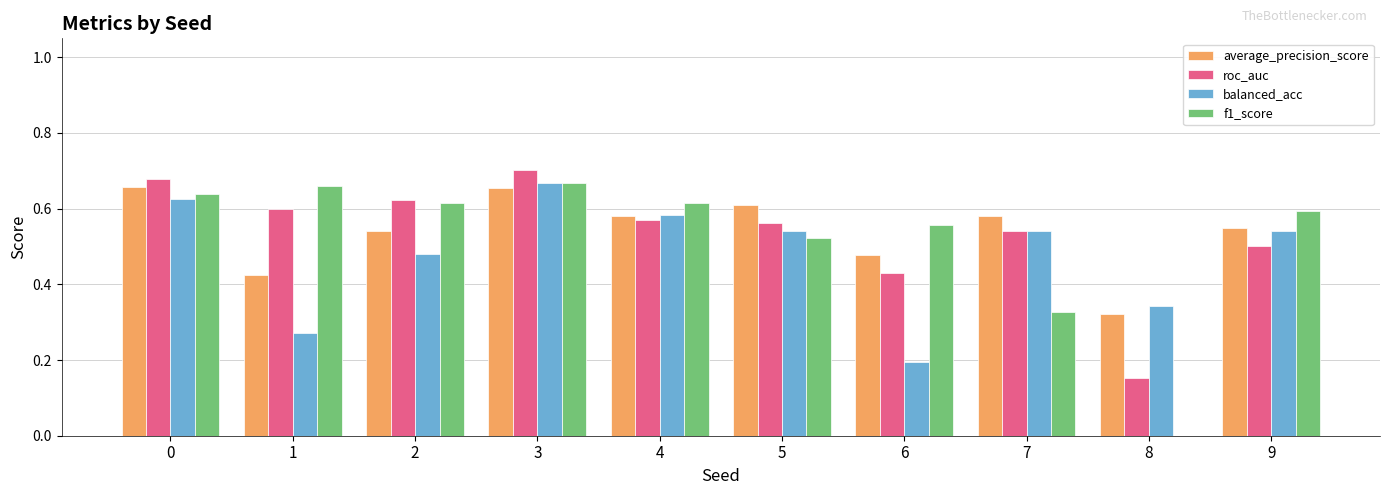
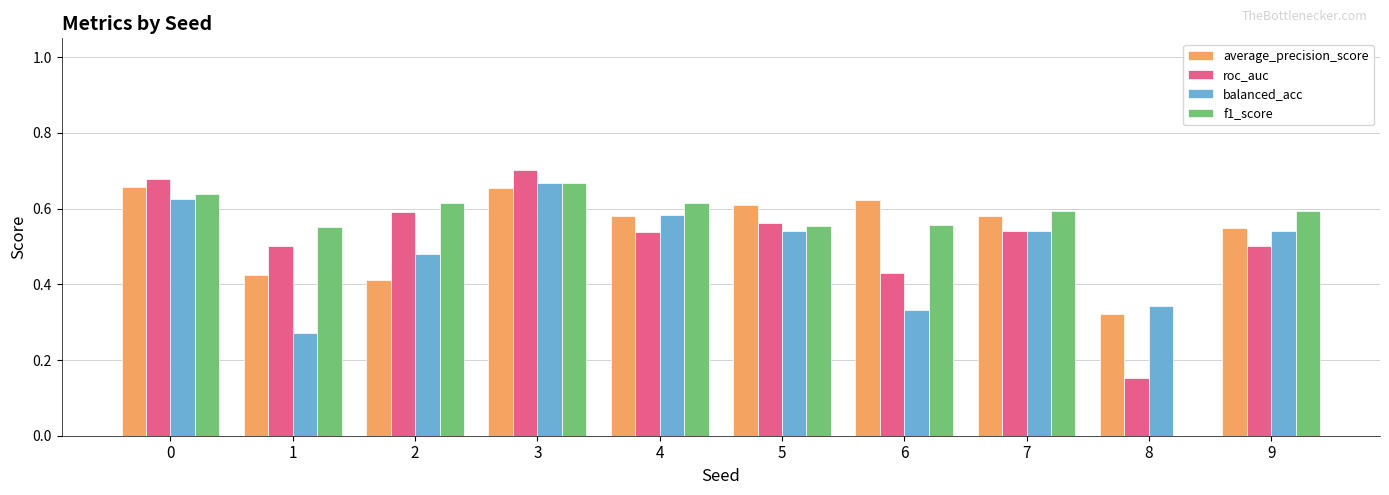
roc_auc, 1: 0.6 -> 0.5
f1_score, 1: 0.66 -> 0.55
average_precision_score, 2: 0.54 -> 0.41
roc_auc, 2: 0.62 -> 0.59
roc_auc, 4: 0.57 -> 0.54
f1_score, 5: 0.52 -> 0.55
average_precision_score, 6: 0.48 -> 0.62
balanced_acc, 6: 0.19 -> 0.33
f1_score, 7: 0.33 -> 0.59
